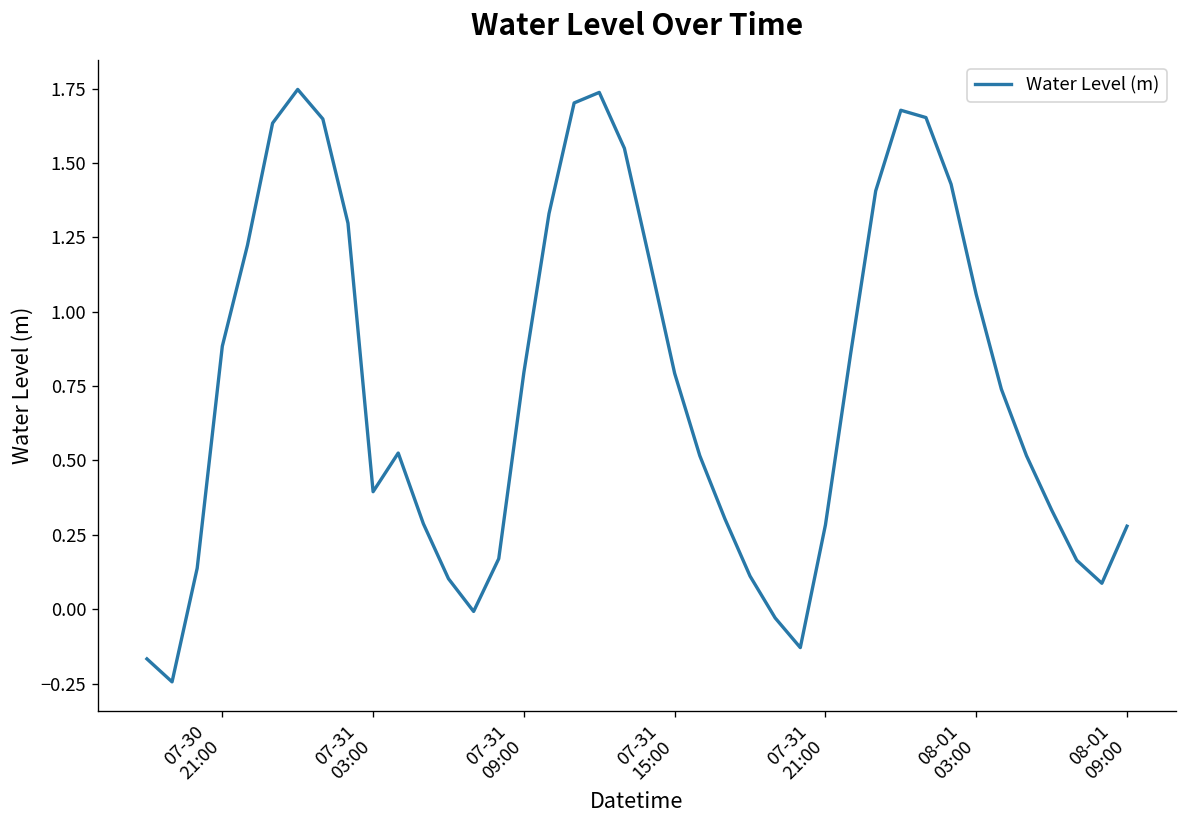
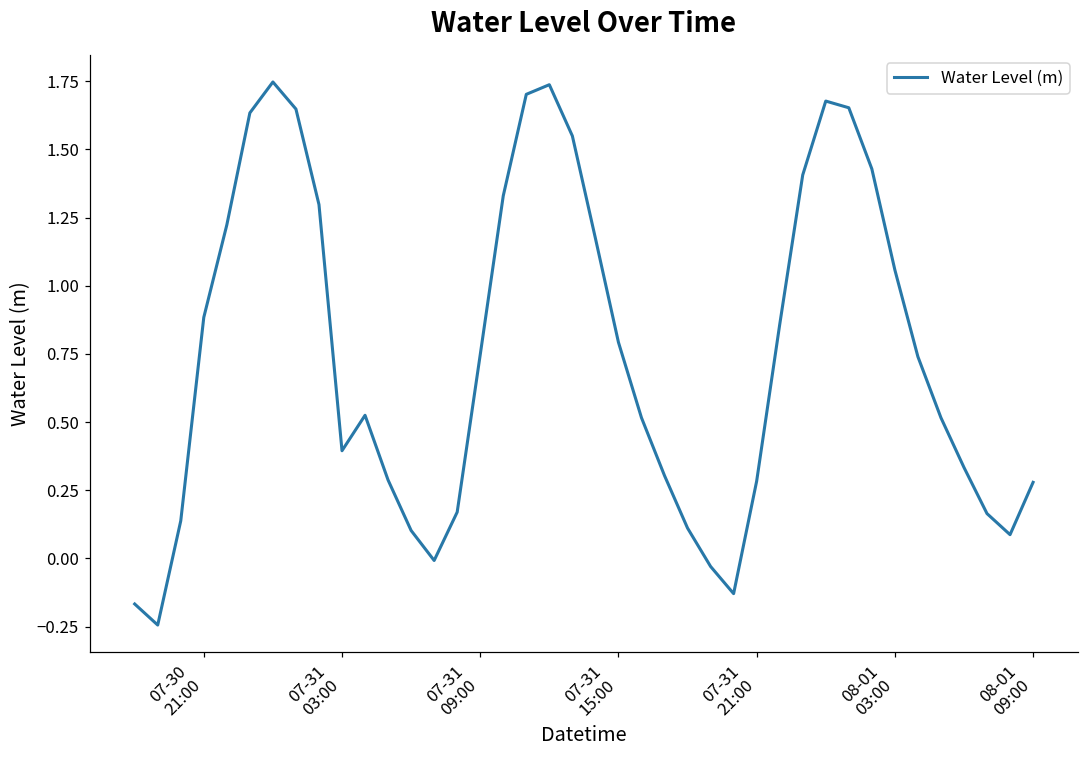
07-31 09:00: 0.80 -> 0.75
